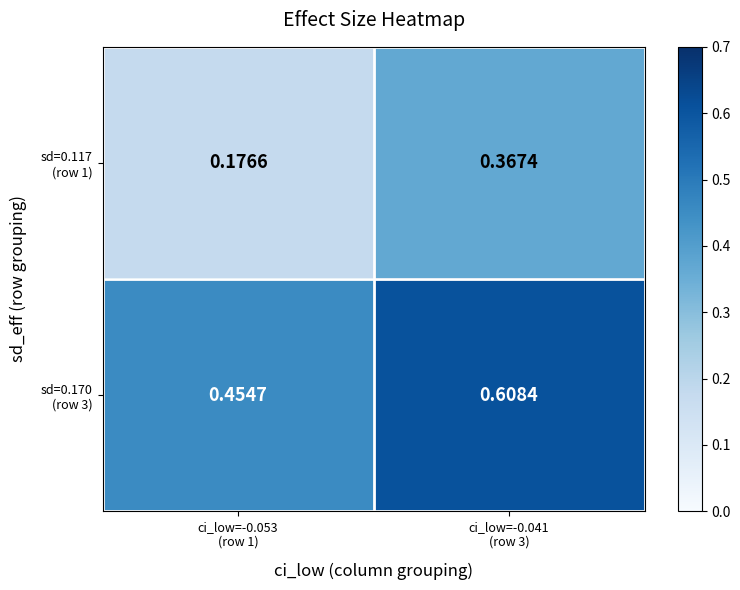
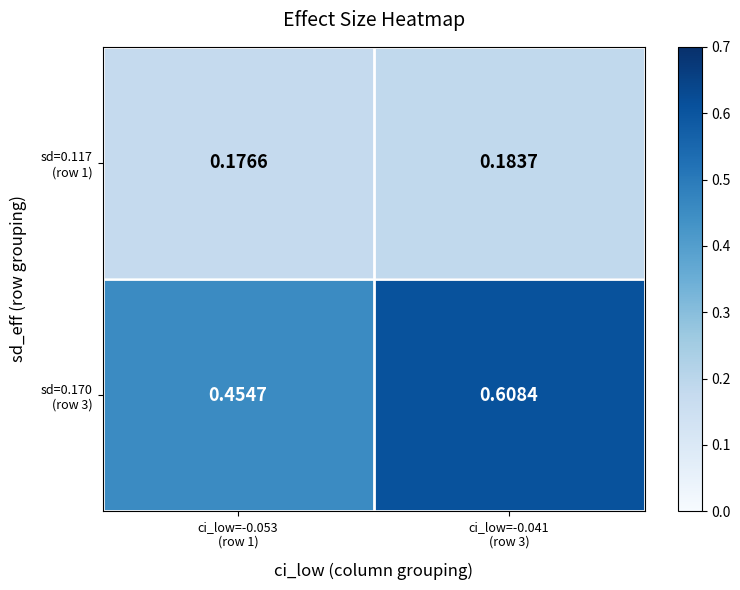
sd=0.117 (row 1), ci_low=-0.041 (row 3): 0.3674 -> 0.1837
